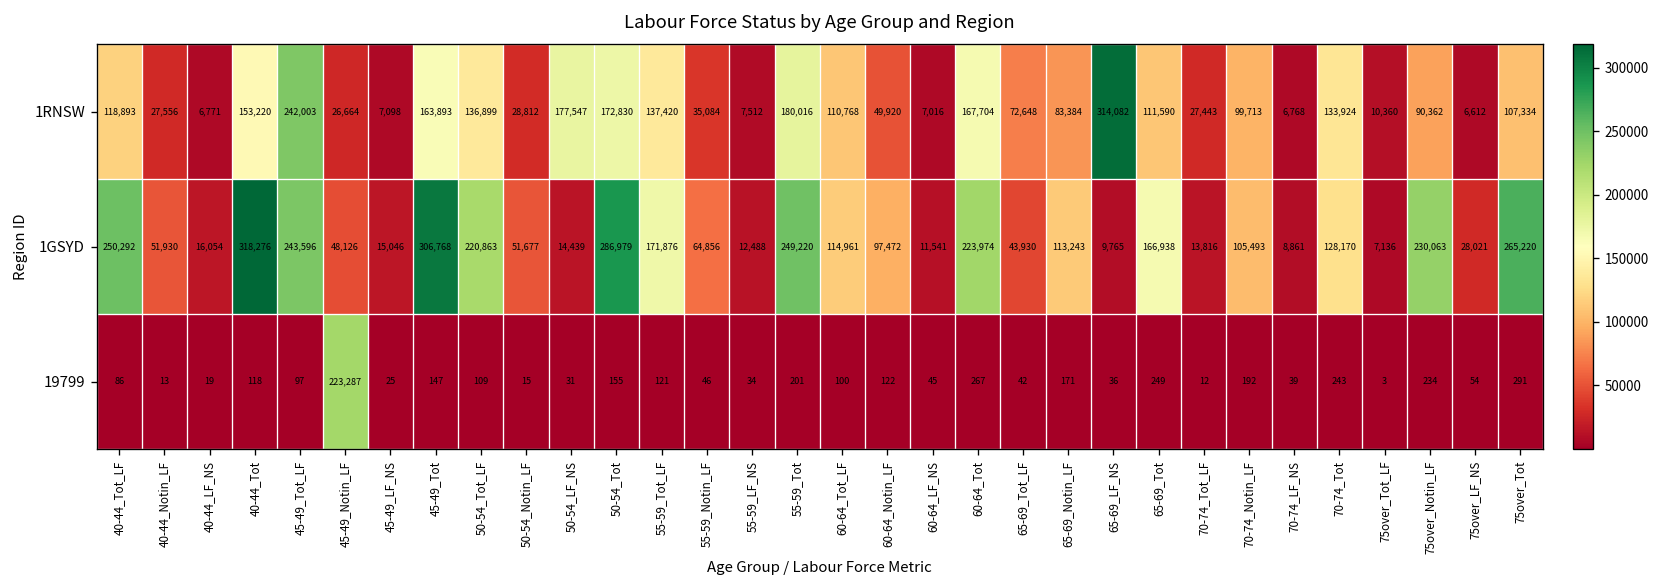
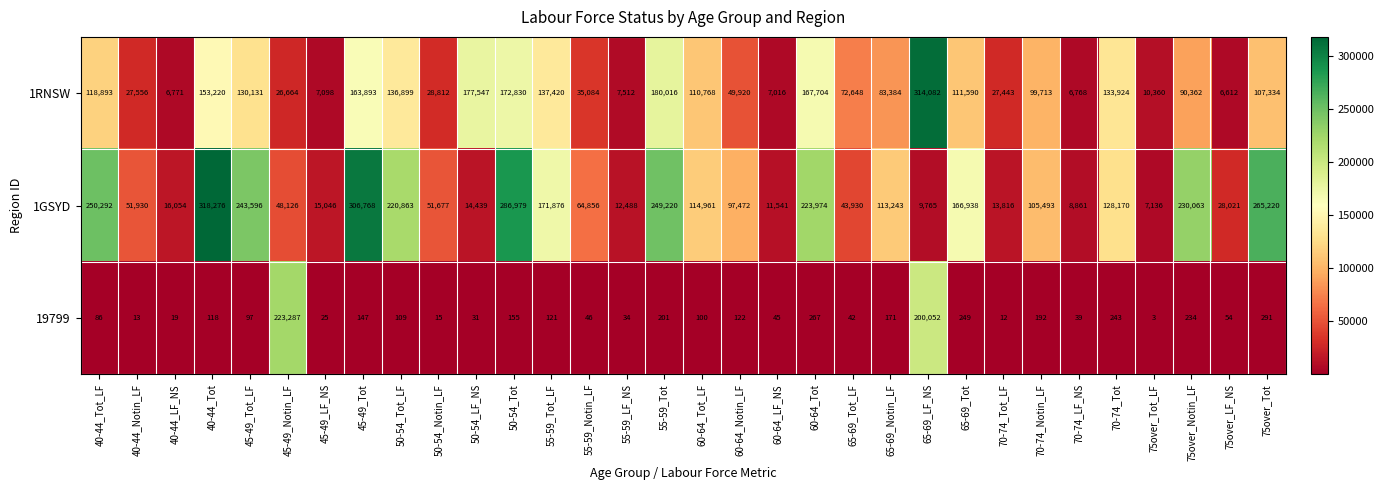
1RNSW, 45-49_Tot_LF: 242,003 -> 130,131
19799, 65-69_LF_NS: 36 -> 200,052
